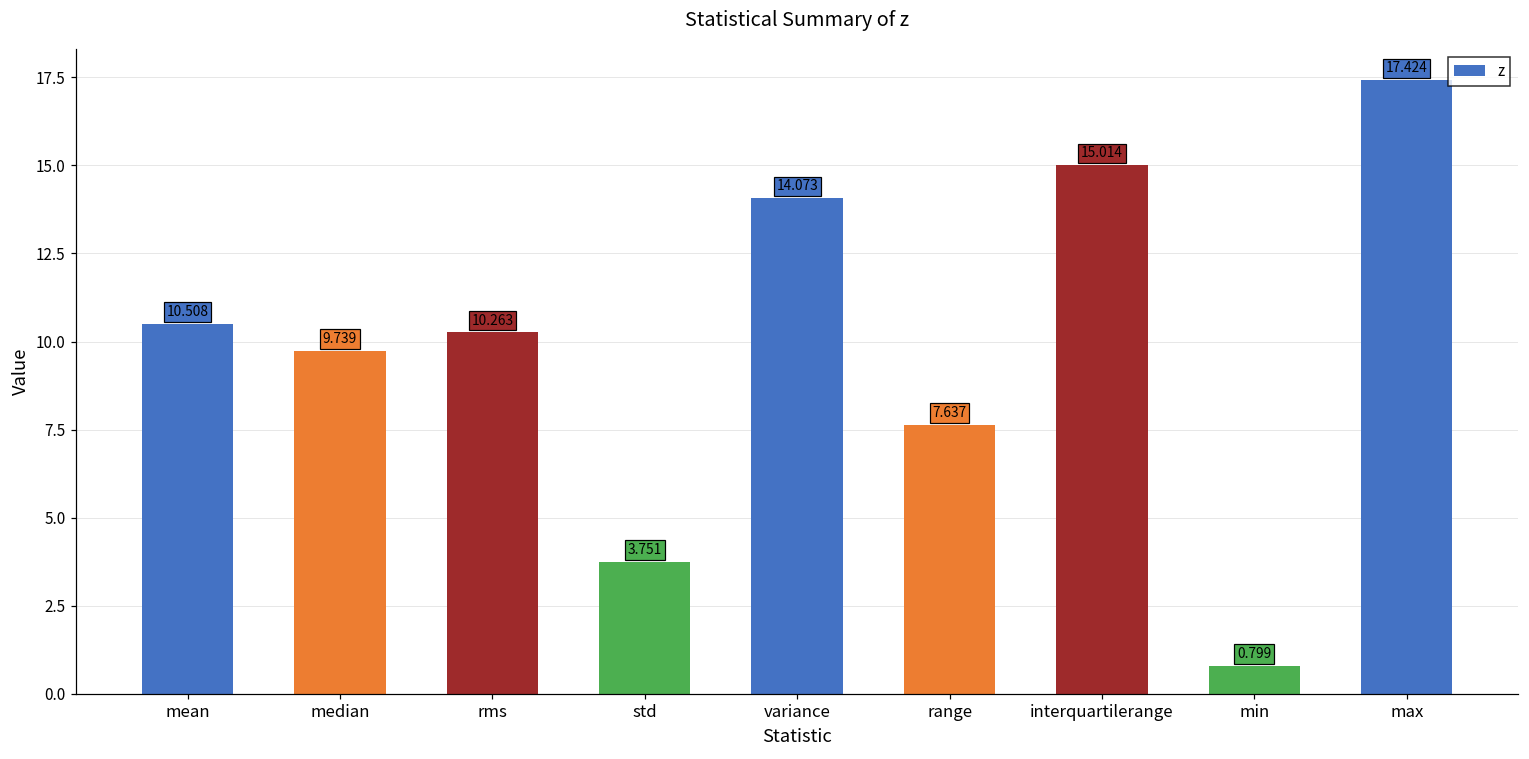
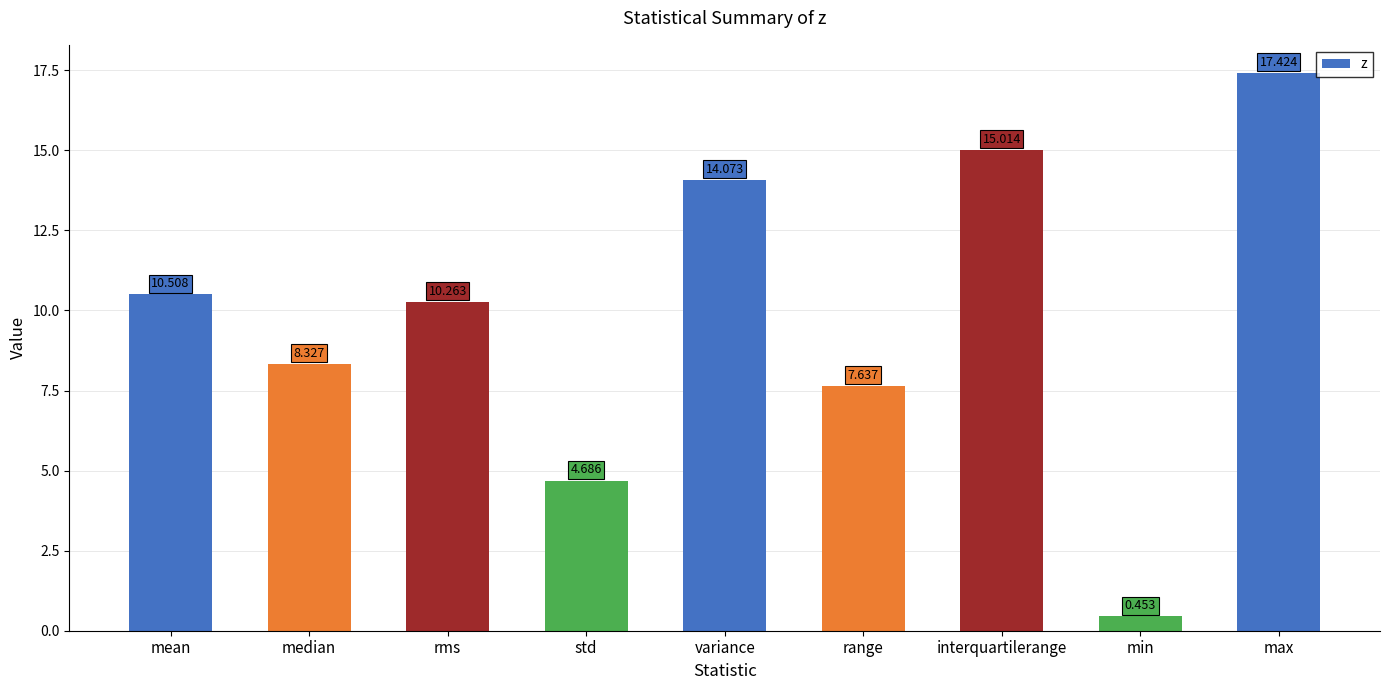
median: 9.739 -> 8.327
std: 3.751 -> 4.686
min: 0.799 -> 0.453
